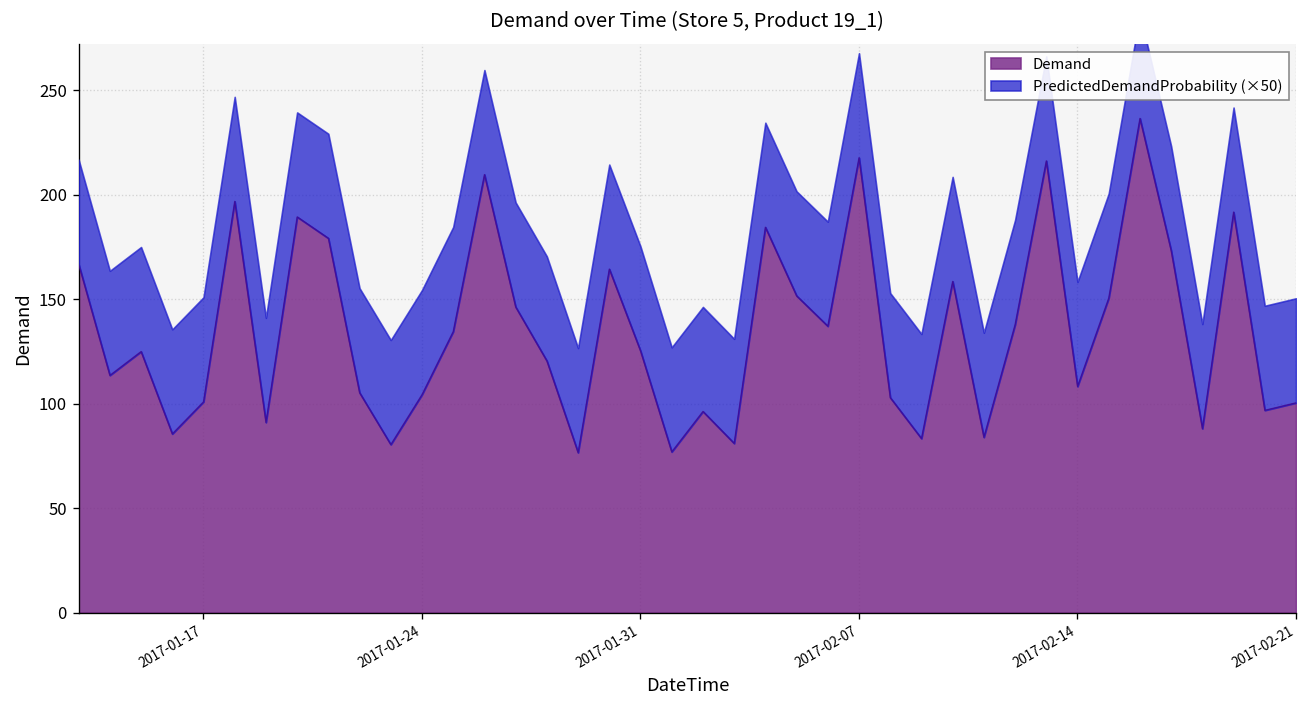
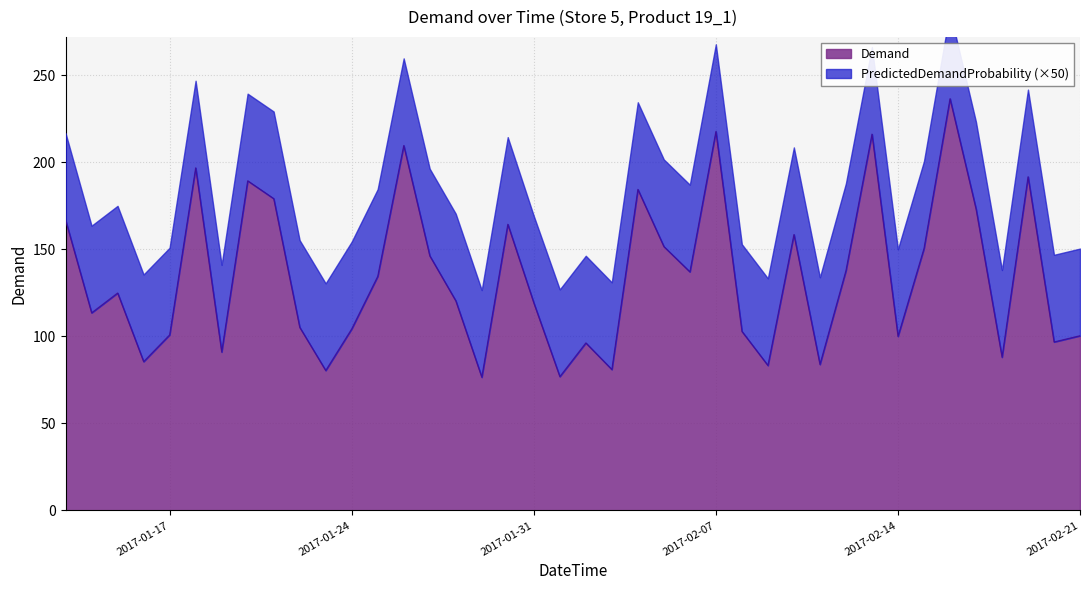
Demand, 2017-01-31: 125 -> 119
Demand, 2017-02-14: 108 -> 100
